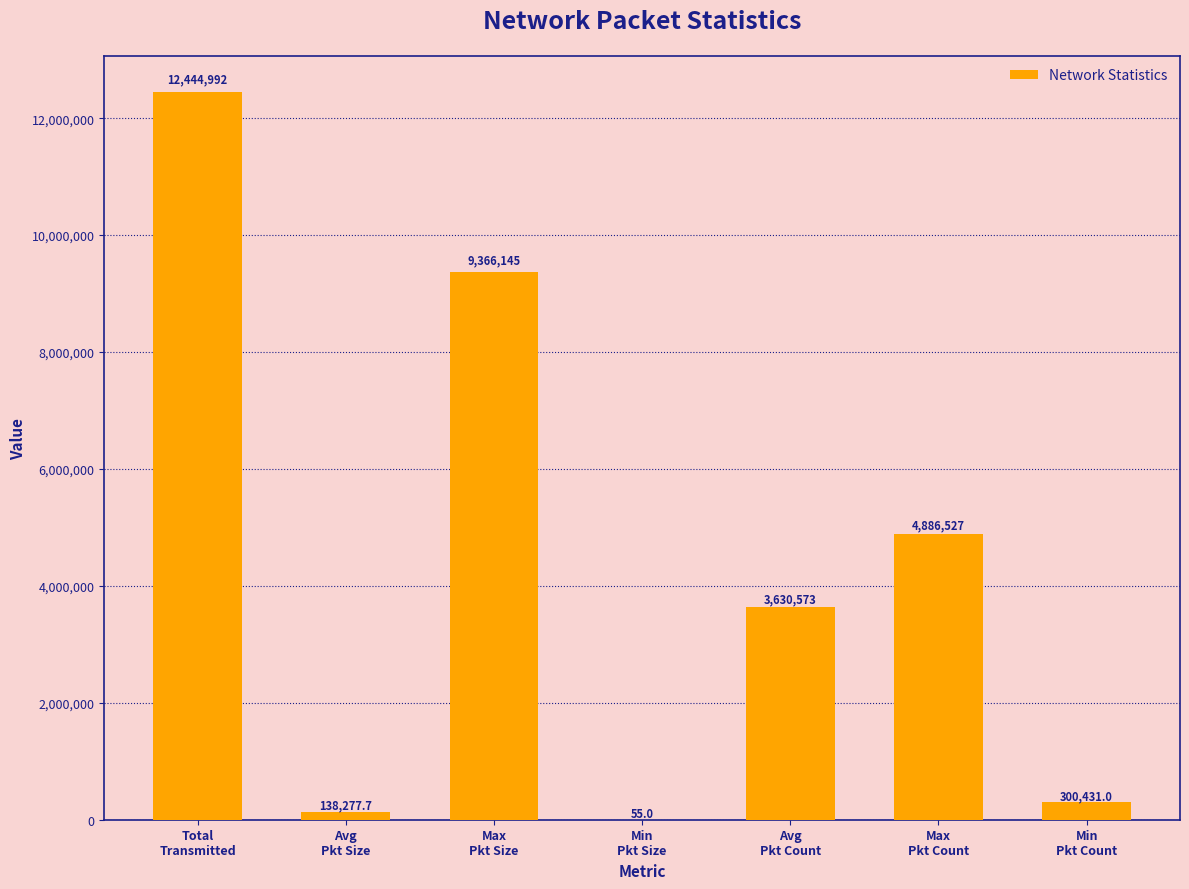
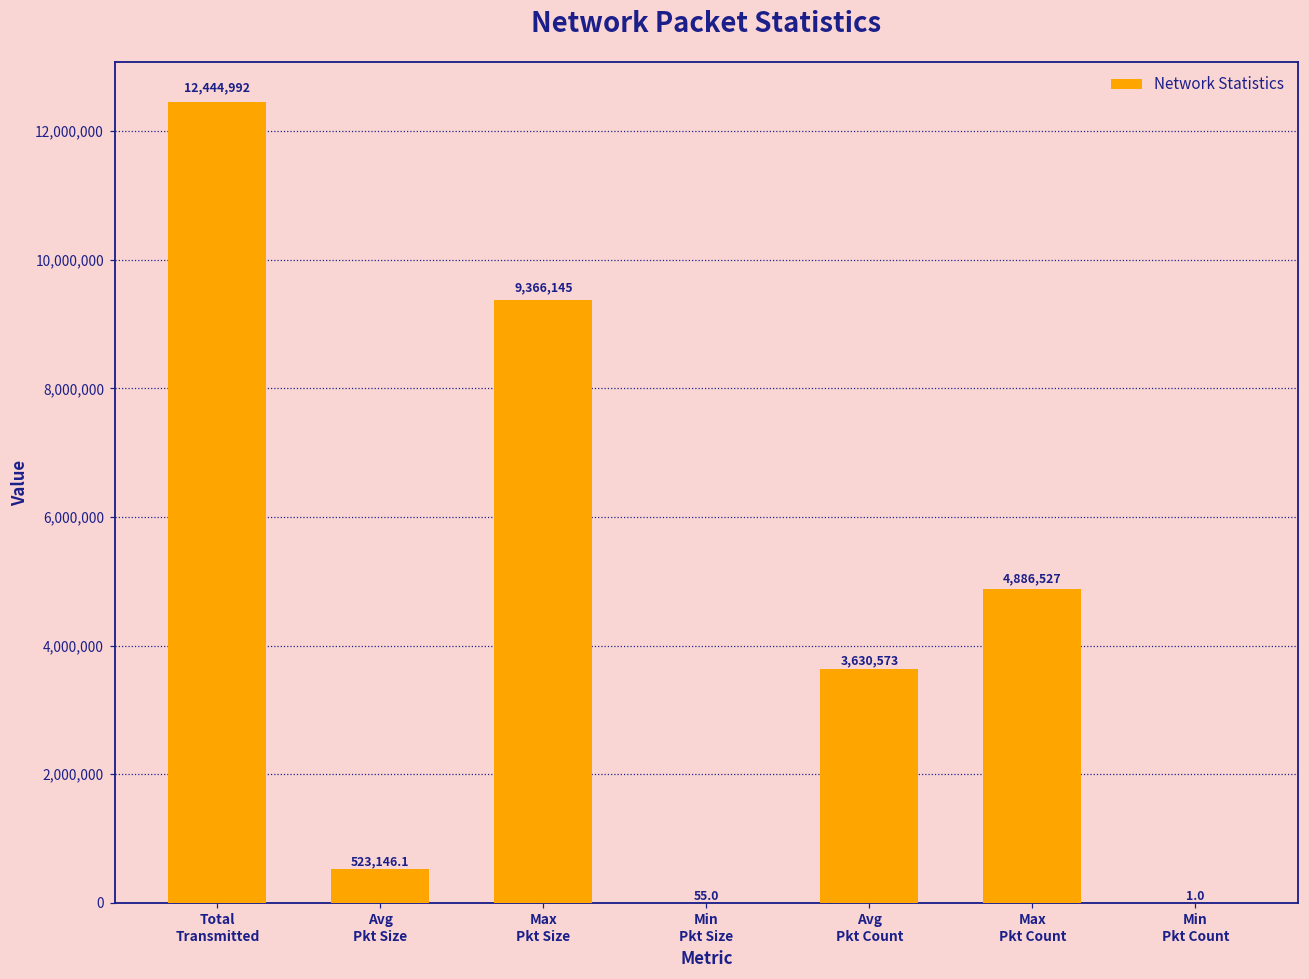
Avg Pkt Size: 138,277.7 -> 523,146.1
Min Pkt Count: 300,431.0 -> 1.0
